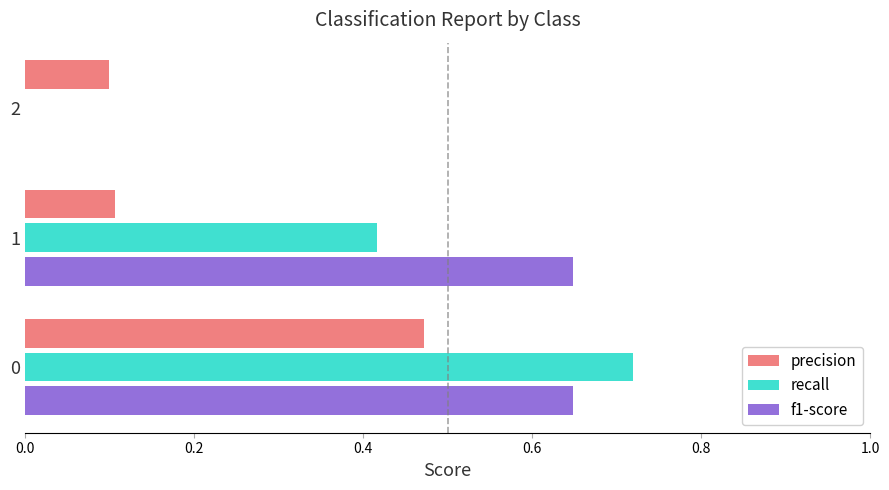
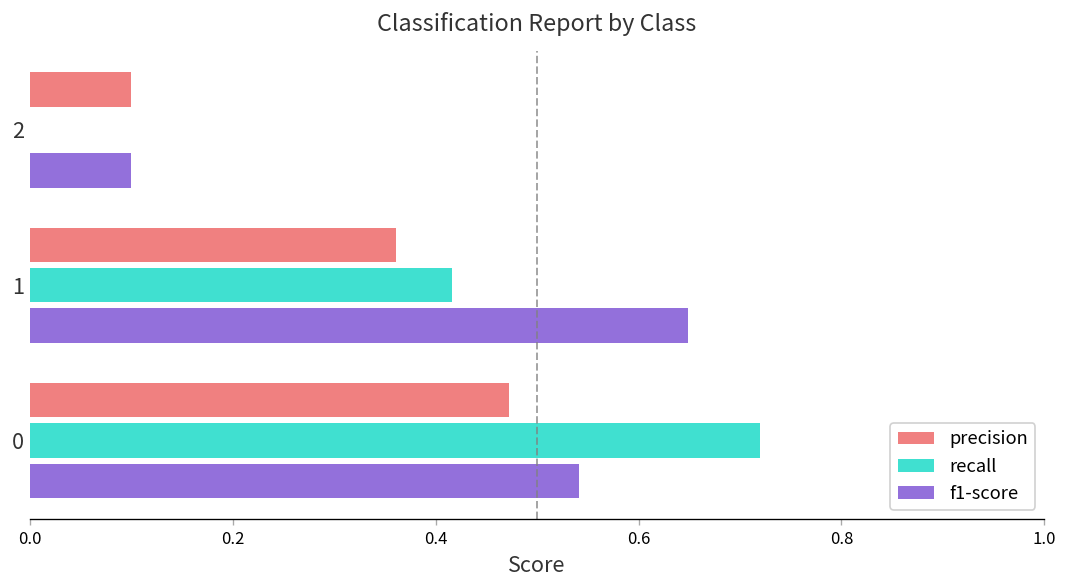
f1-score, 2: 0.0 -> 0.1
precision, 1: 0.11 -> 0.36
f1-score, 0: 0.65 -> 0.54
